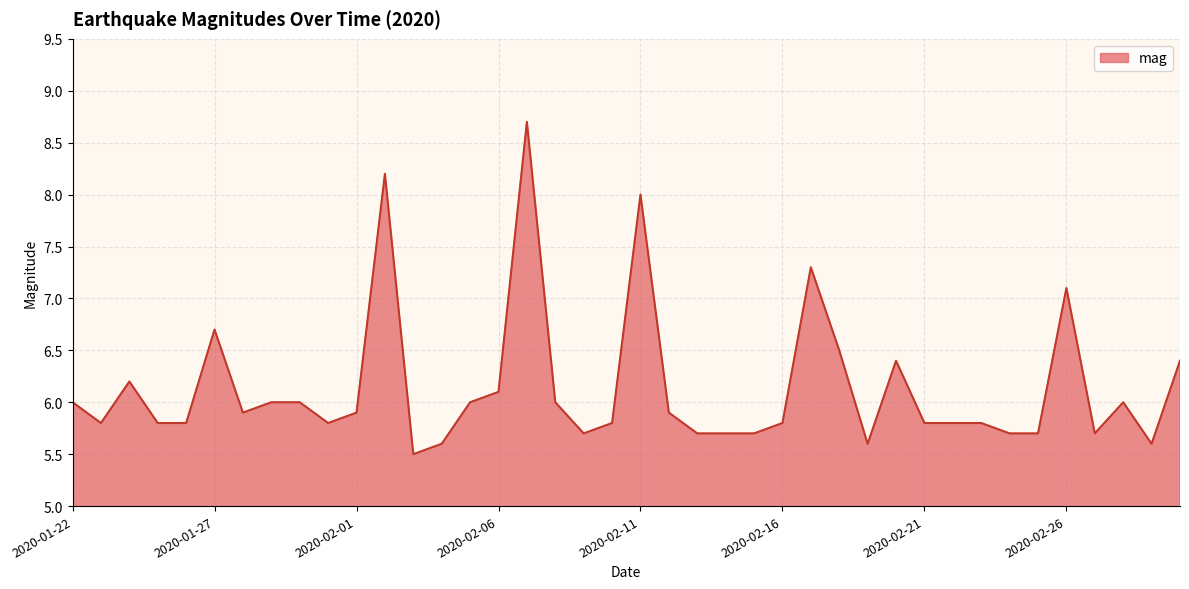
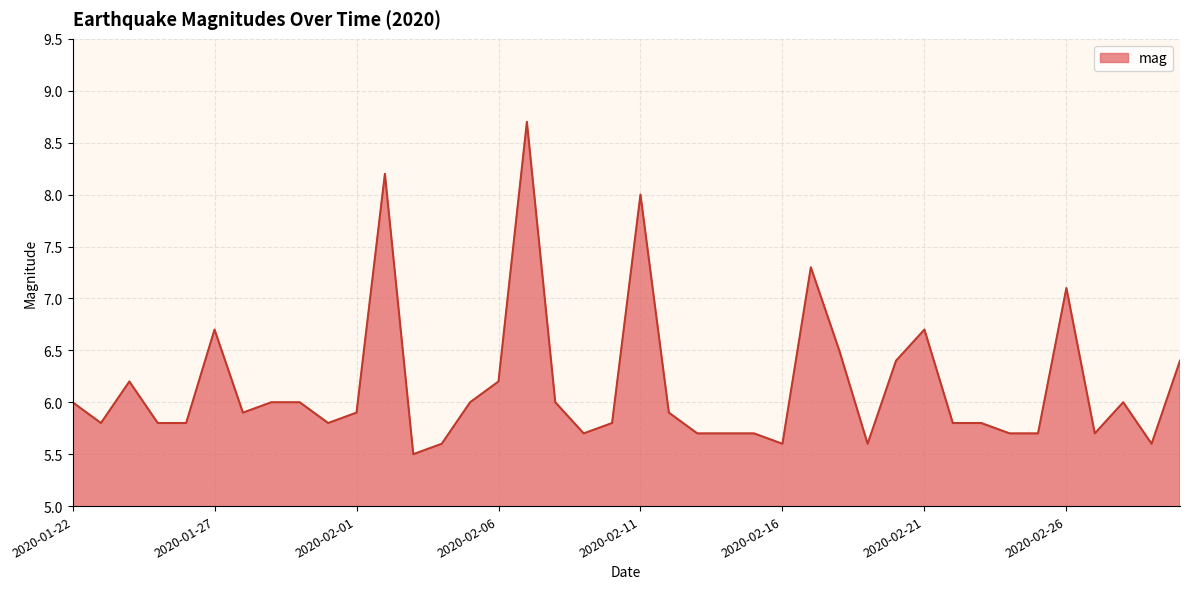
2020-02-06: 6.1 -> 6.2
2020-02-16: 5.8 -> 5.6
2020-02-21: 5.8 -> 6.7
